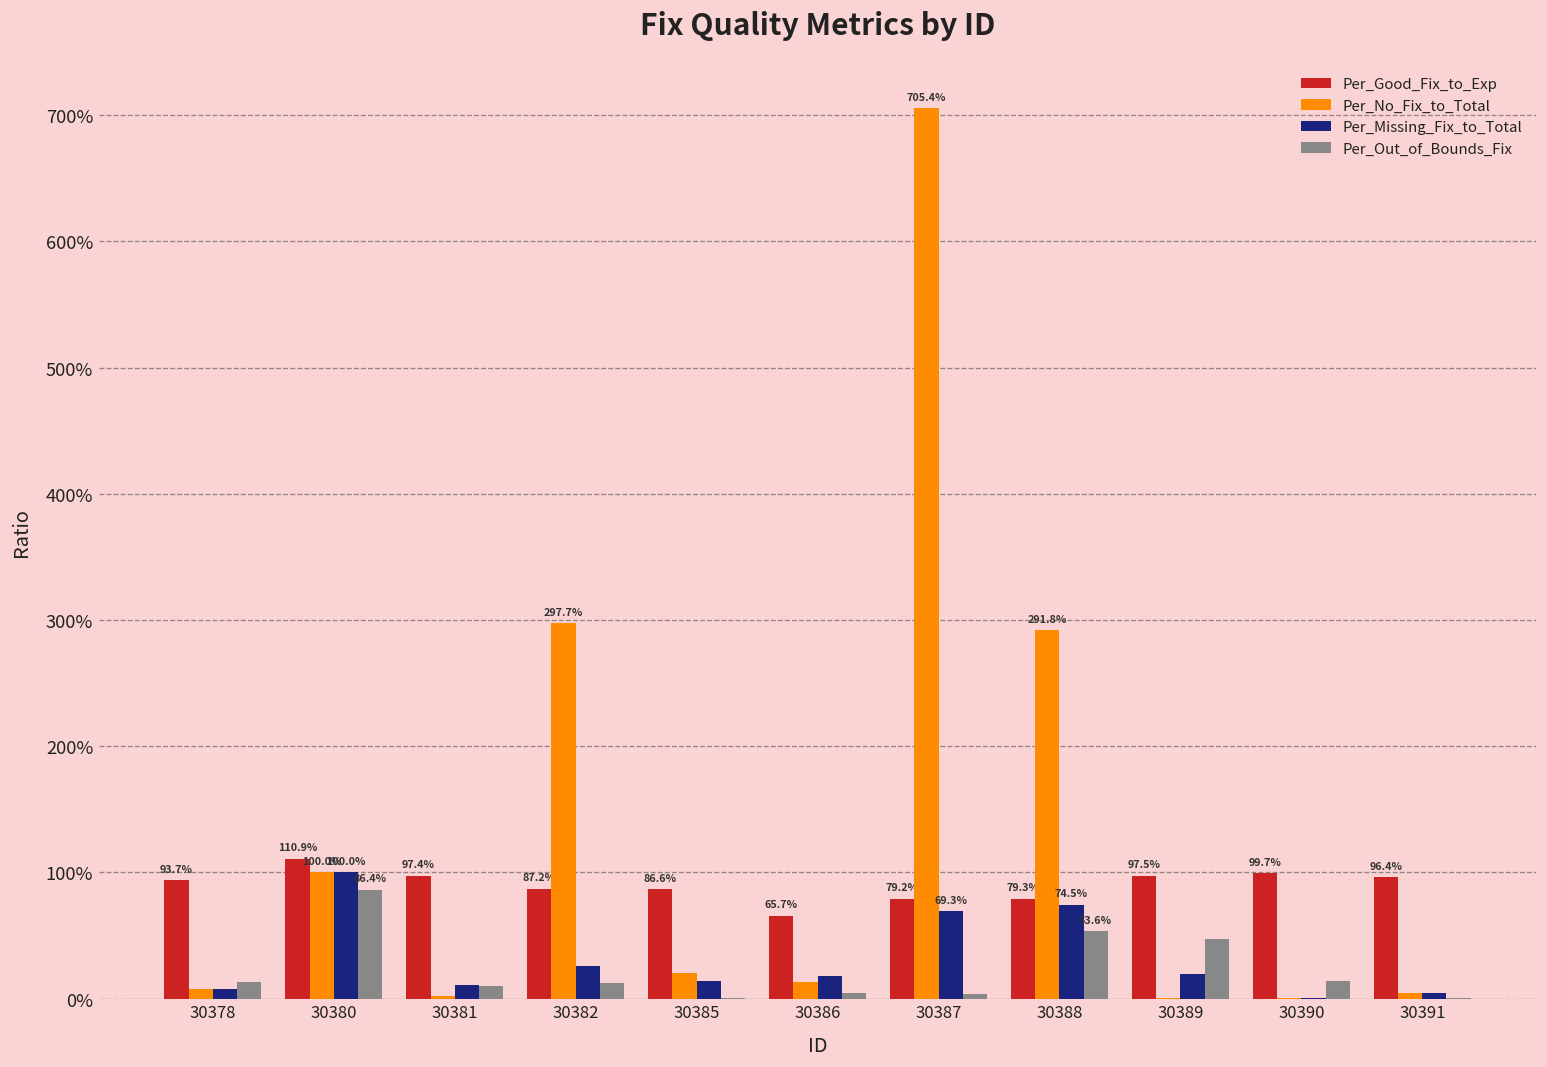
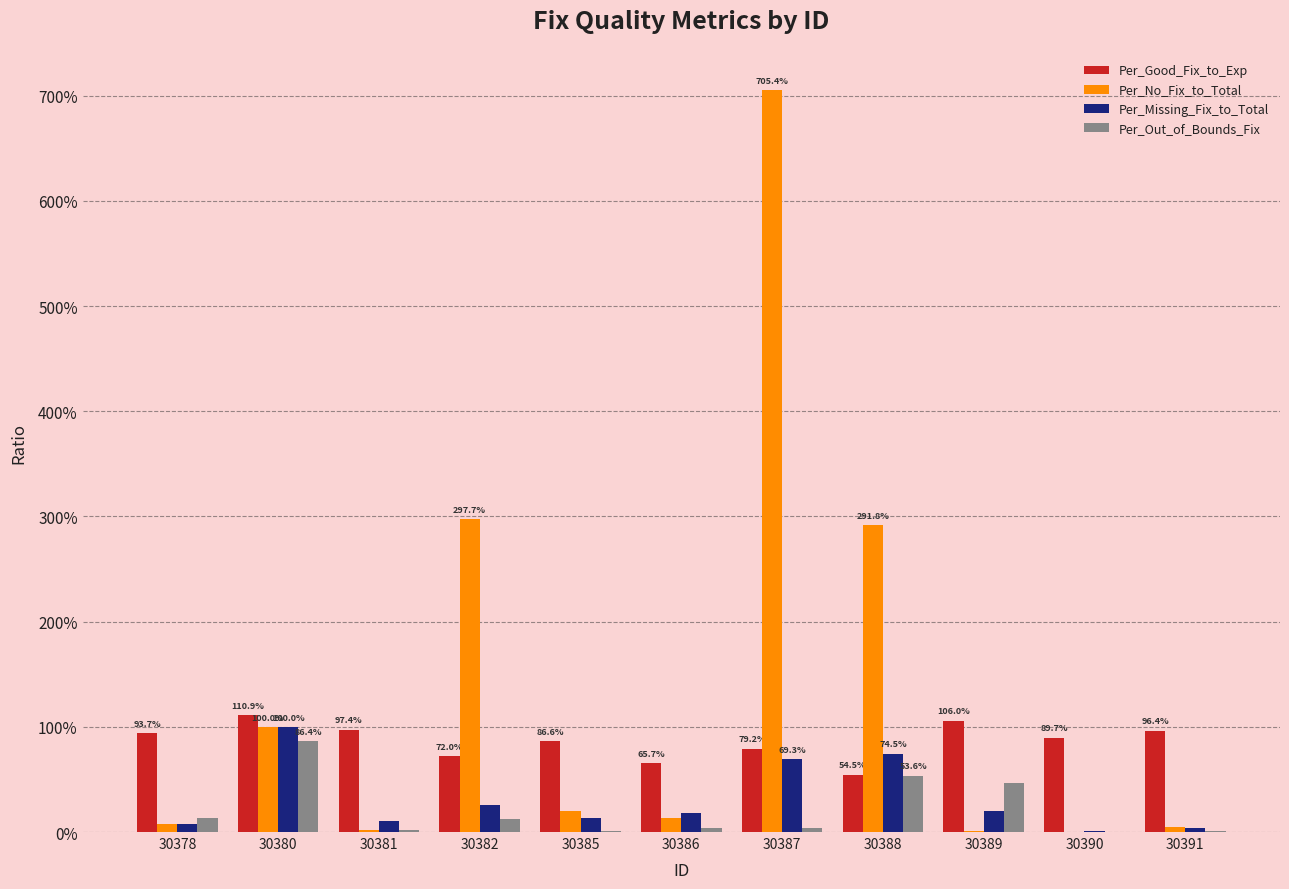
Per_Out_of_Bounds_Fix, 30381: 10% -> 2%
Per_Good_Fix_to_Exp, 30382: 87.2% -> 72.0%
Per_Good_Fix_to_Exp, 30388: 79.3% -> 54.5%
Per_Good_Fix_to_Exp, 30389: 97.5% -> 106.0%
Per_Good_Fix_to_Exp, 30390: 99.7% -> 89.7%
Per_Out_of_Bounds_Fix, 30390: 14% -> 0%
